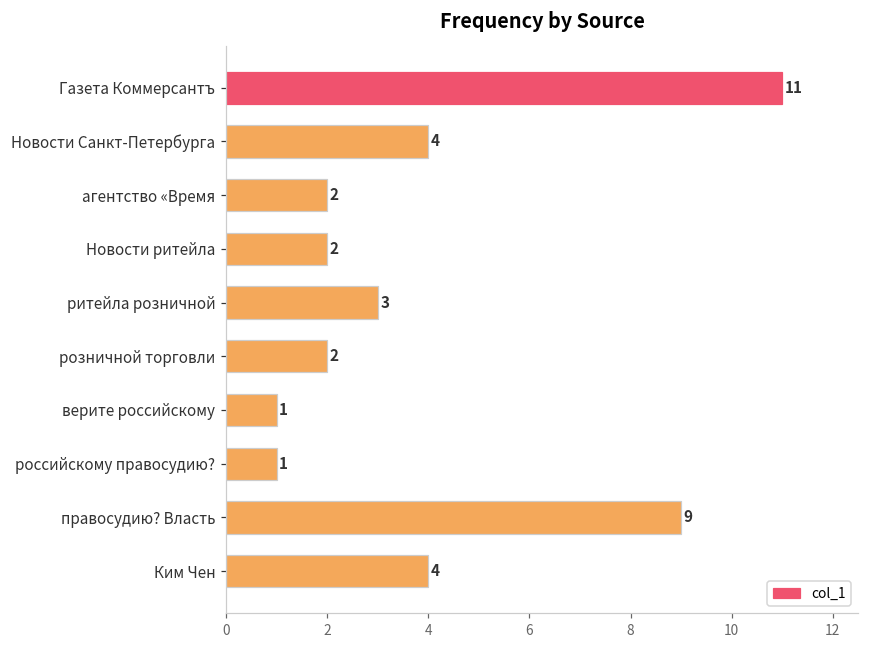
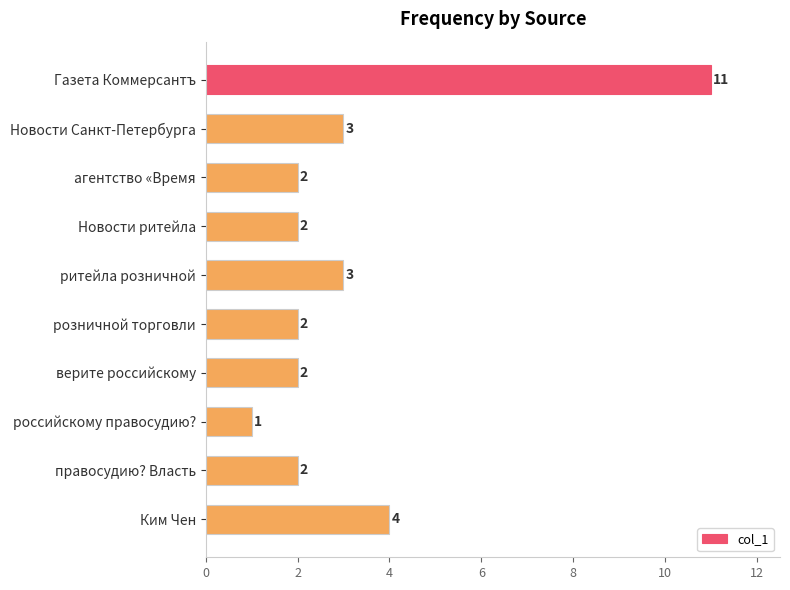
Новости Санкт-Петербурга: 4 -> 3
верите российскому: 1 -> 2
правосудию? Власть: 9 -> 2
